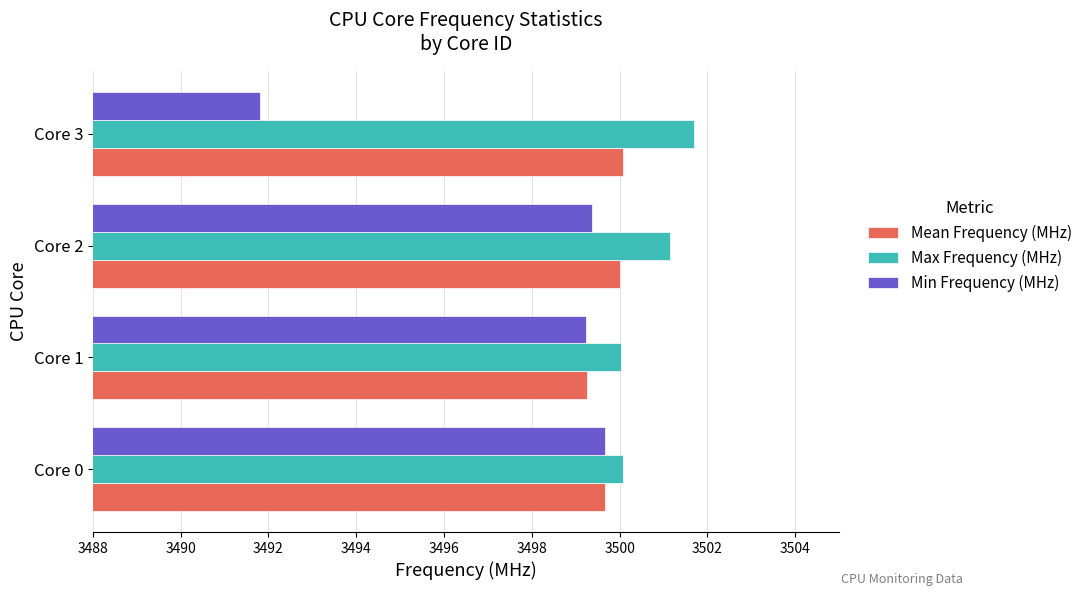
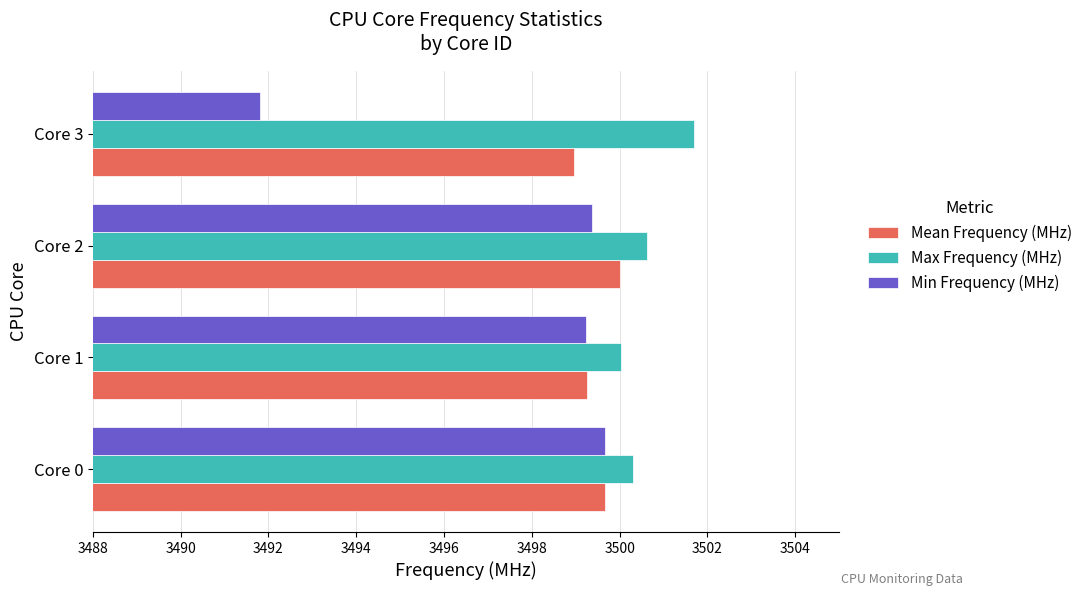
Mean Frequency (MHz), Core 3: 3500.1 -> 3499.0
Max Frequency (MHz), Core 2: 3501.1 -> 3500.6
Max Frequency (MHz), Core 0: 3500.1 -> 3500.3
